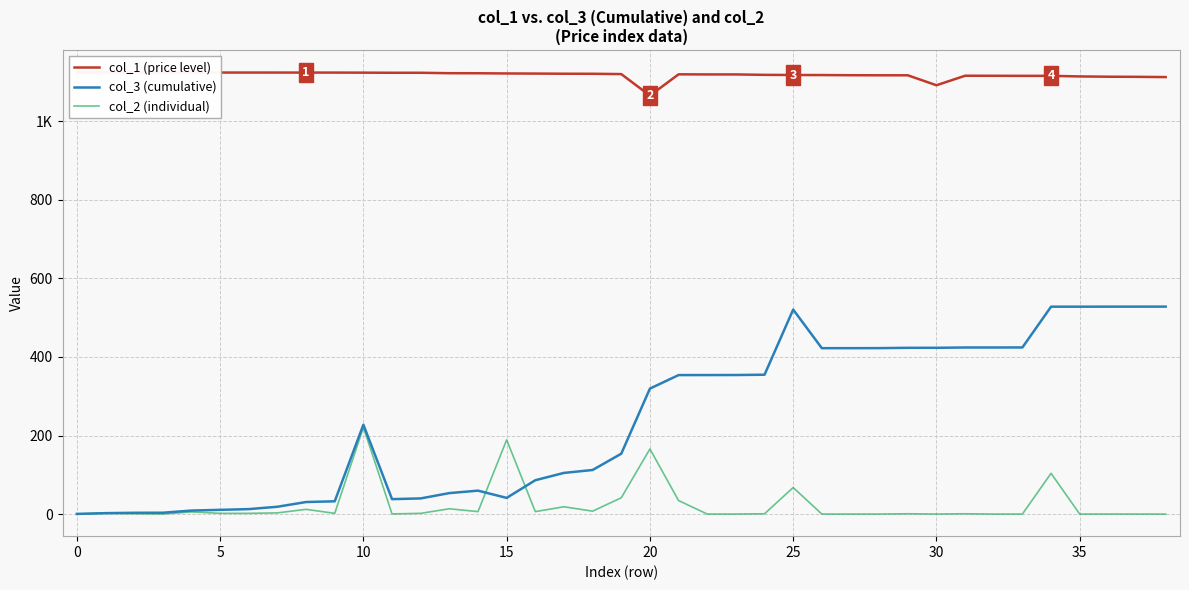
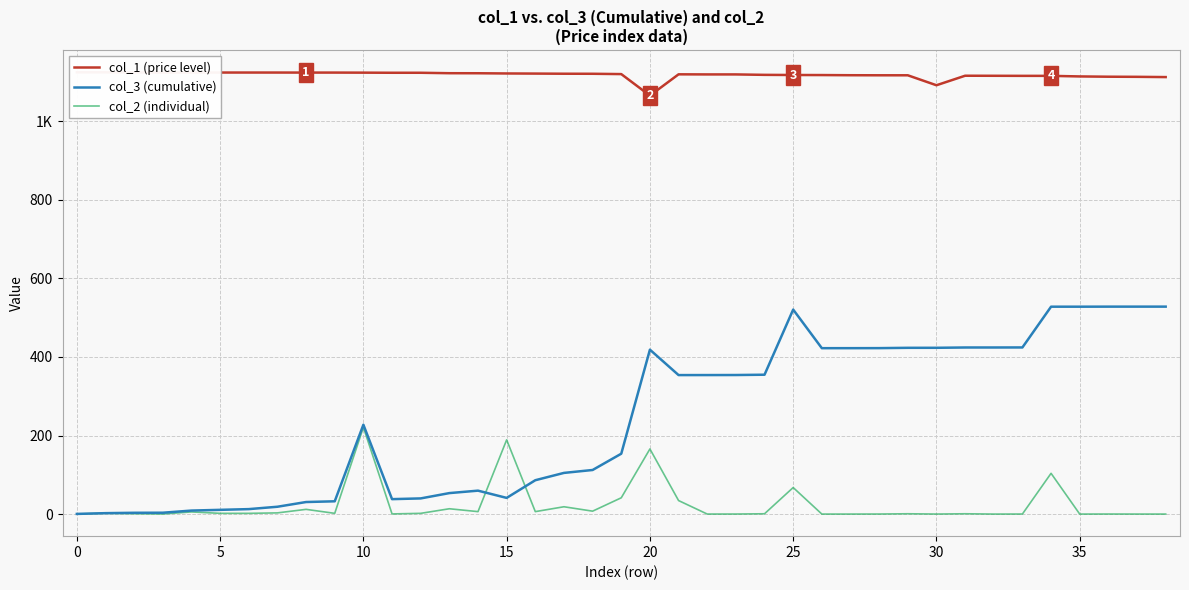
col_3 (cumulative), 20: 320 -> 420
